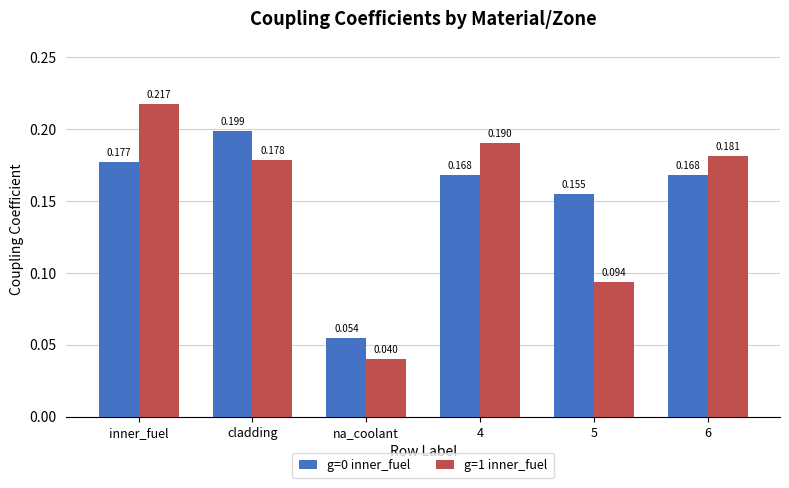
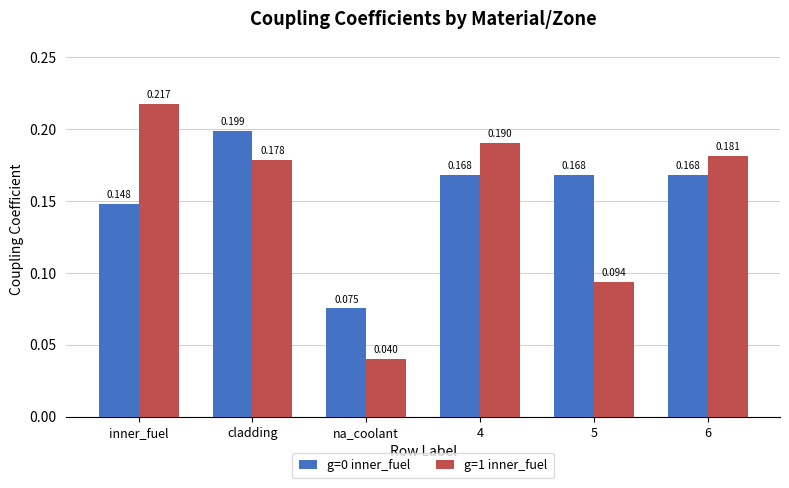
g=0 inner_fuel, inner_fuel: 0.177 -> 0.148
g=0 inner_fuel, na_coolant: 0.054 -> 0.075
g=0 inner_fuel, 5: 0.155 -> 0.168
